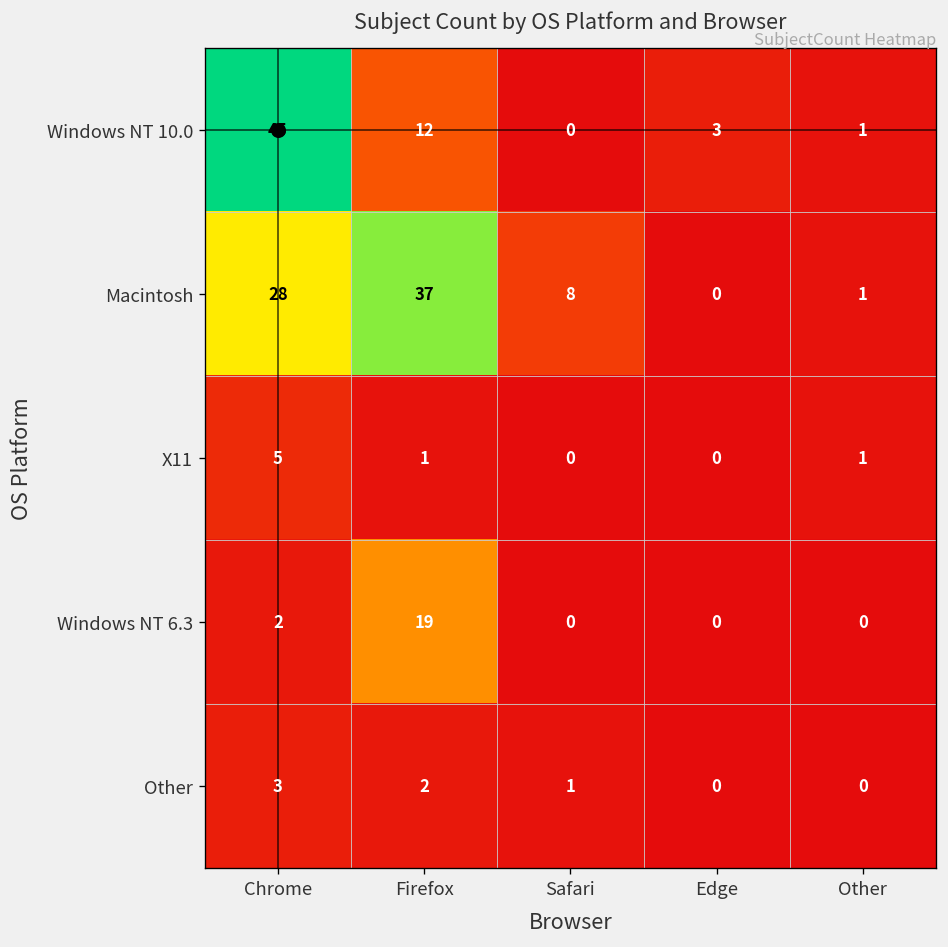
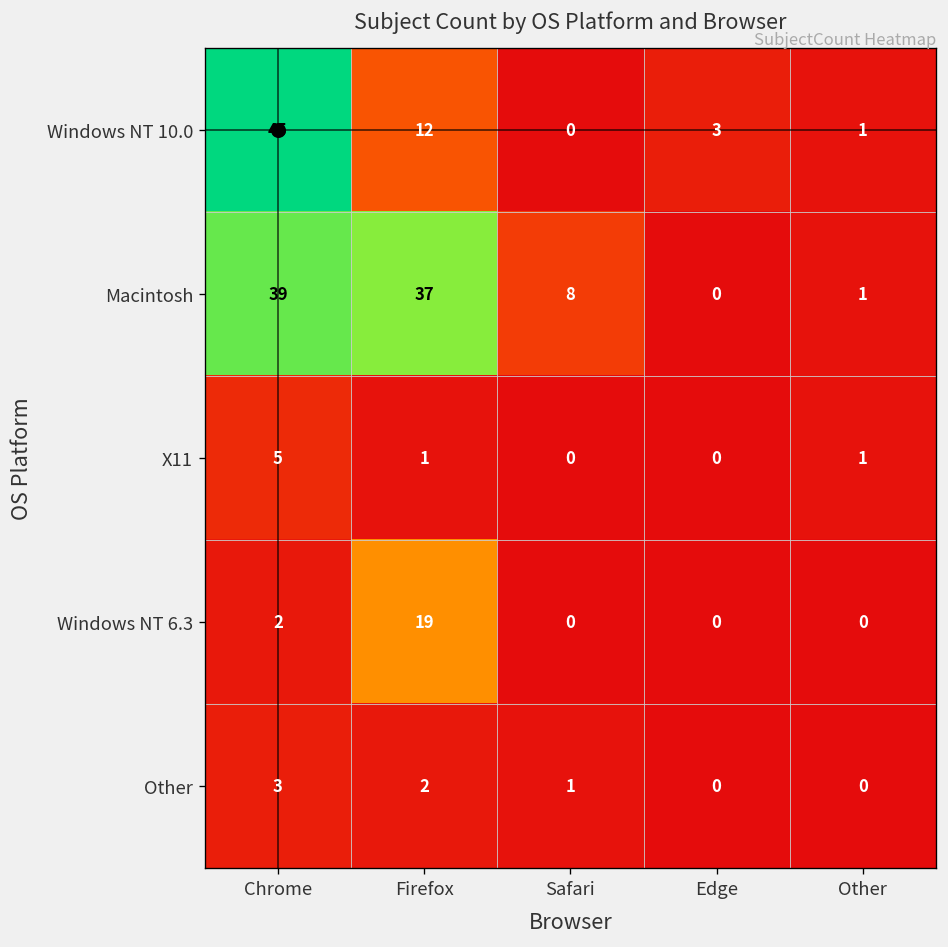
Macintosh, Chrome: 28 -> 39
